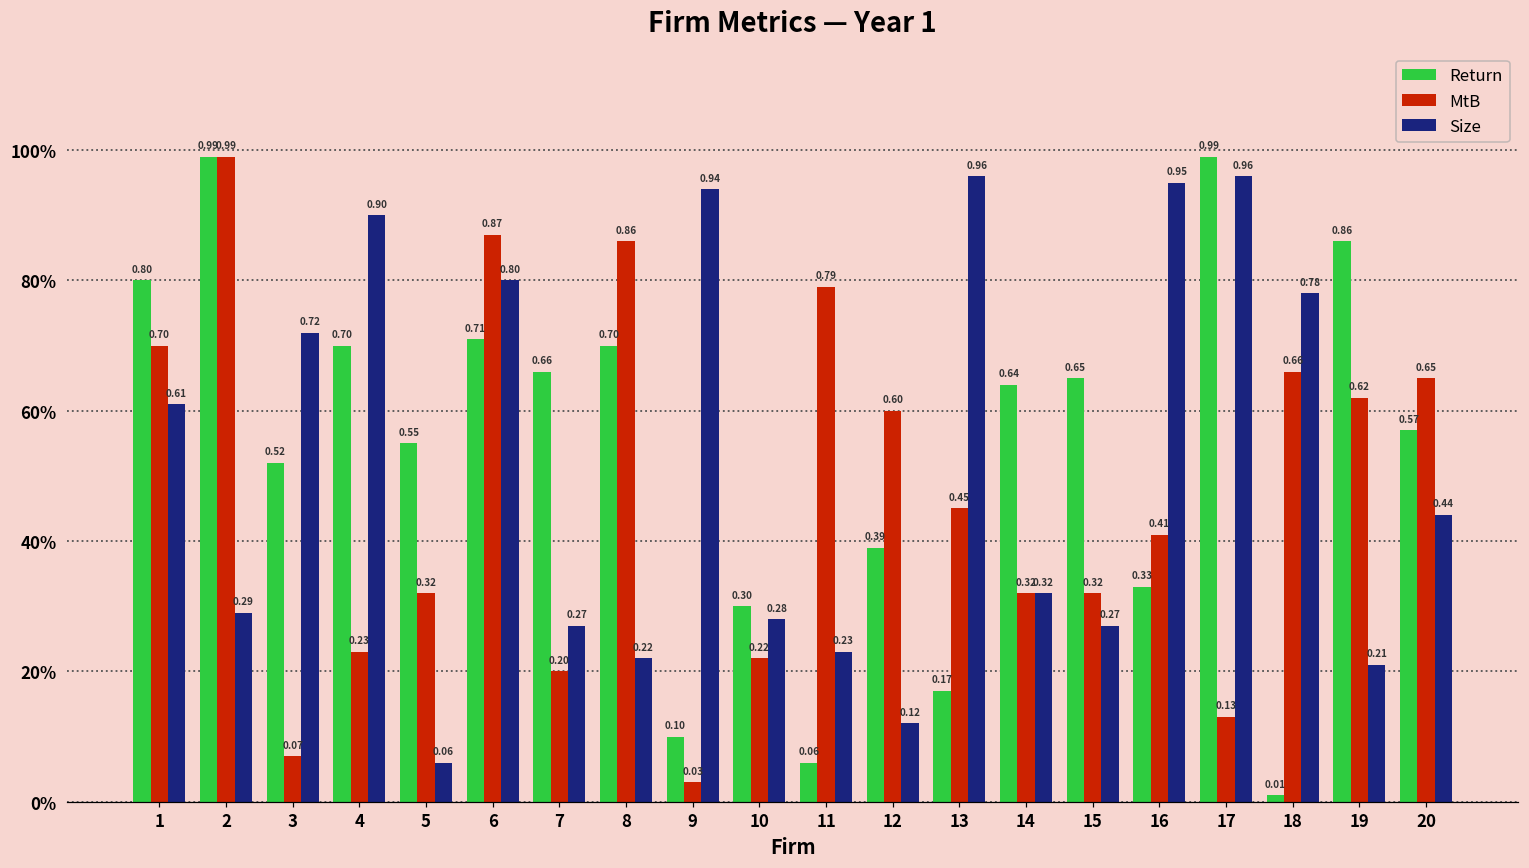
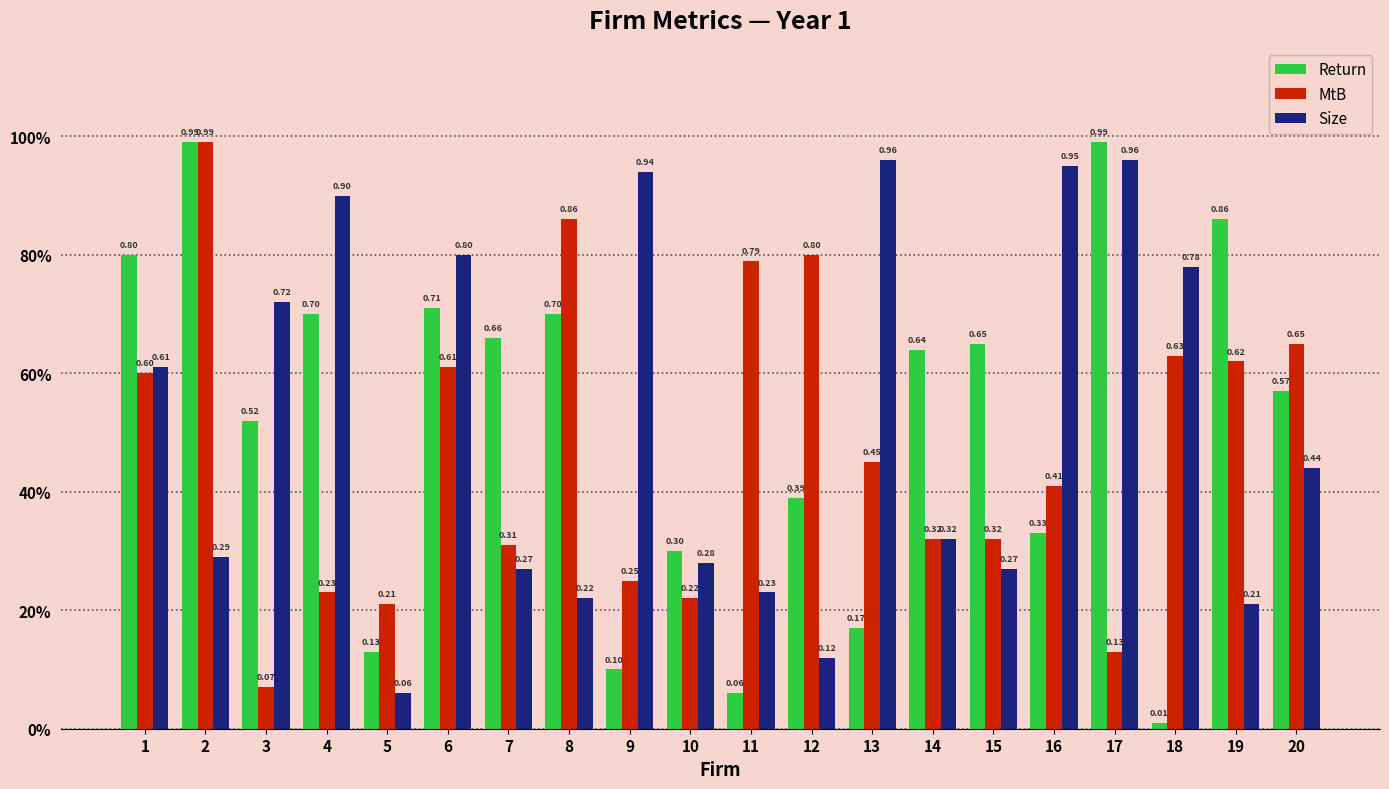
MtB, 1: 0.70 -> 0.60
Return, 5: 0.55 -> 0.13
MtB, 5: 0.32 -> 0.21
MtB, 6: 0.87 -> 0.61
MtB, 7: 0.20 -> 0.31
MtB, 9: 0.03 -> 0.25
MtB, 12: 0.60 -> 0.80
MtB, 18: 0.66 -> 0.63
